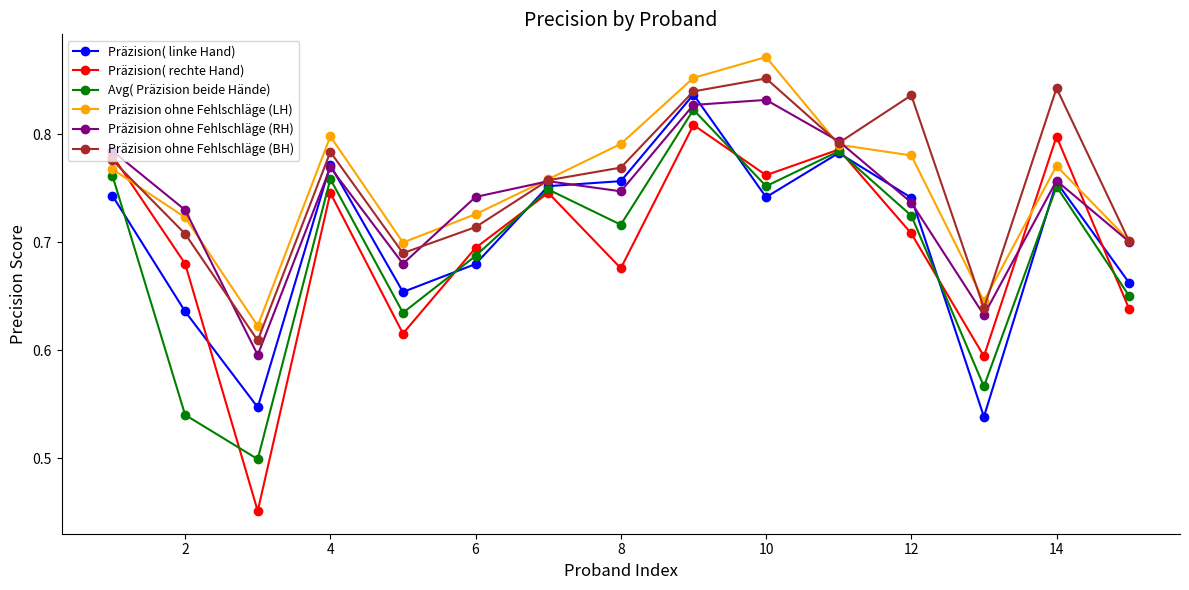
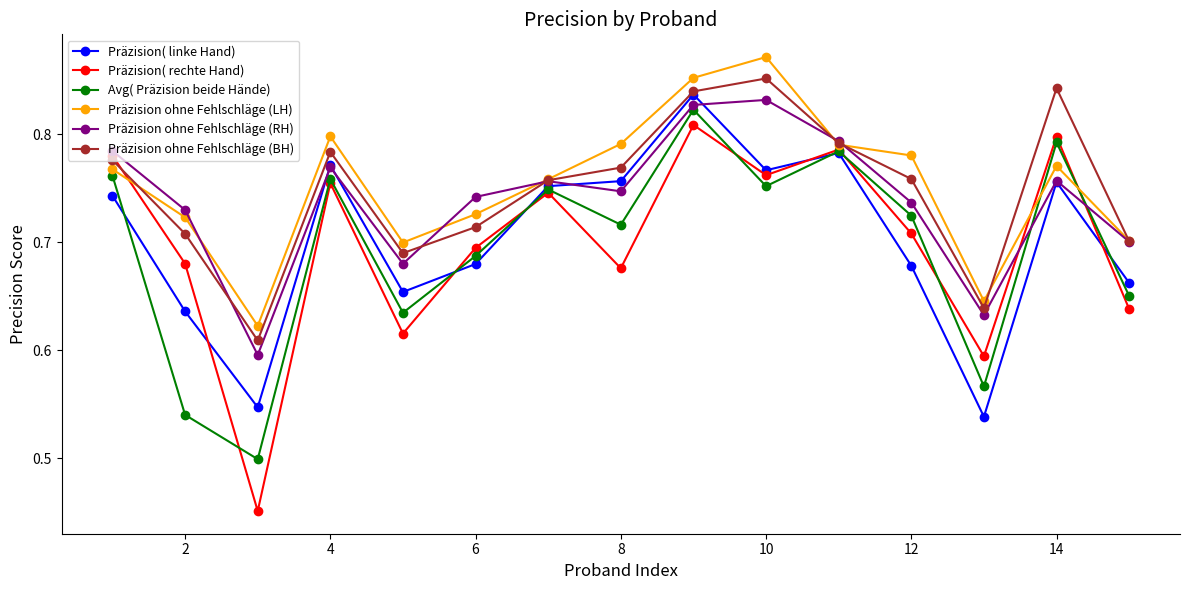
Präzision( rechte Hand), 4: 0.746 -> 0.754
Präzision( linke Hand), 10: 0.742 -> 0.766
Präzision( linke Hand), 12: 0.741 -> 0.678
Präzision ohne Fehlschläge (BH), 12: 0.836 -> 0.758
Avg( Präzision beide Hände), 14: 0.751 -> 0.792
